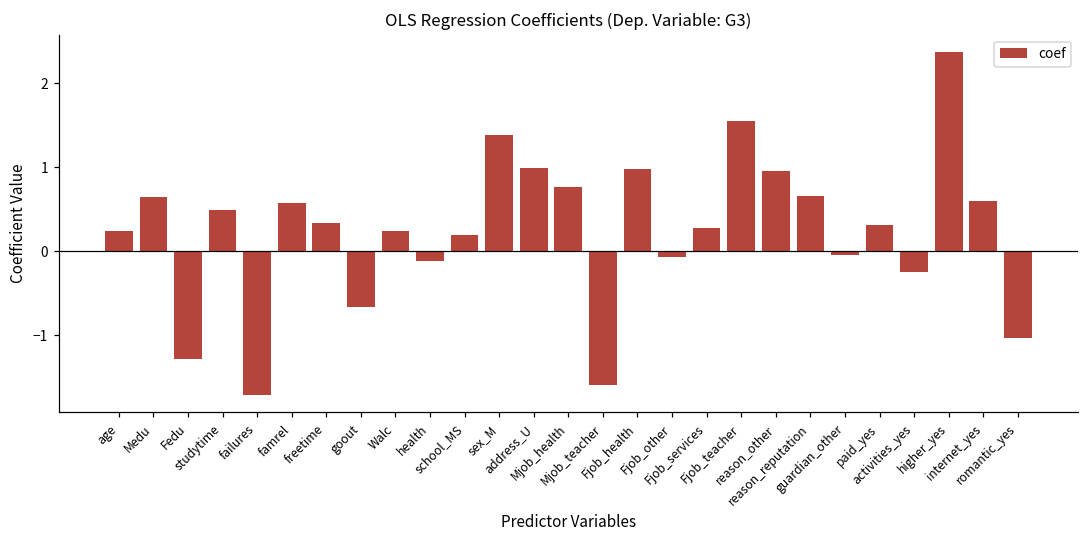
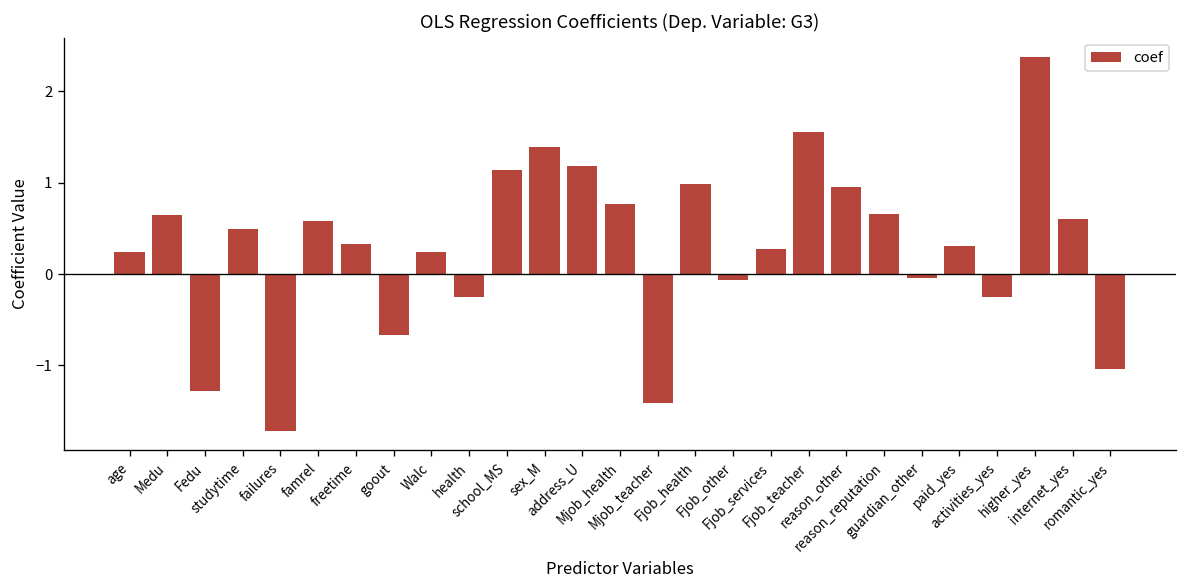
health: -0.1 -> -0.2
school_MS: 0.2 -> 1.1
address_U: 1.0 -> 1.2
Mjob_teacher: -1.6 -> -1.4
